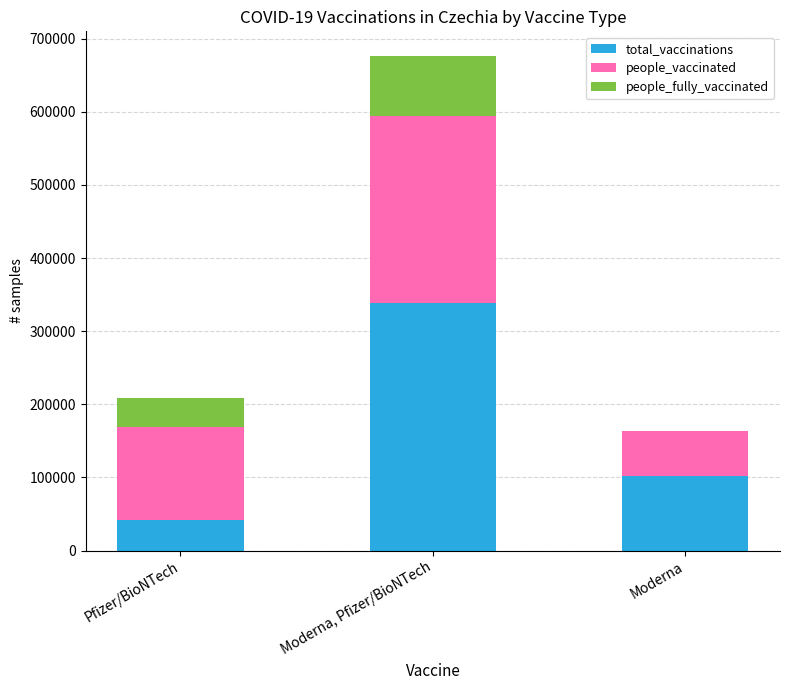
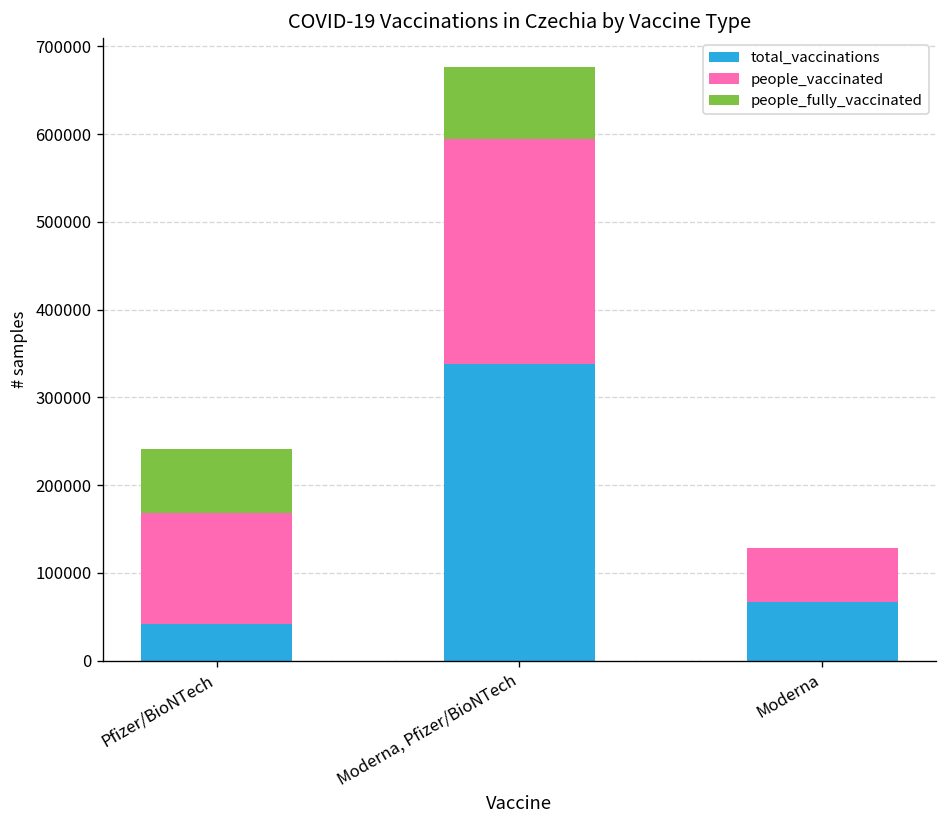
people_fully_vaccinated, Pfizer/BioNTech: 40000 -> 70000
total_vaccinations, Moderna: 100000 -> 70000
